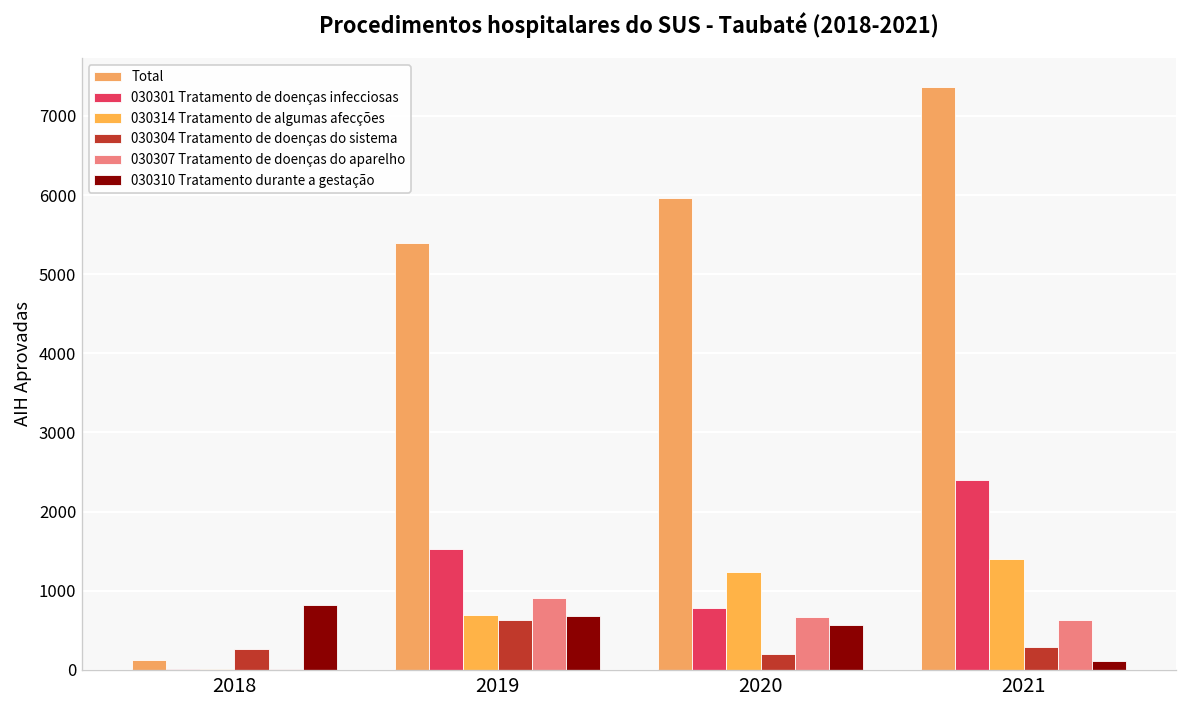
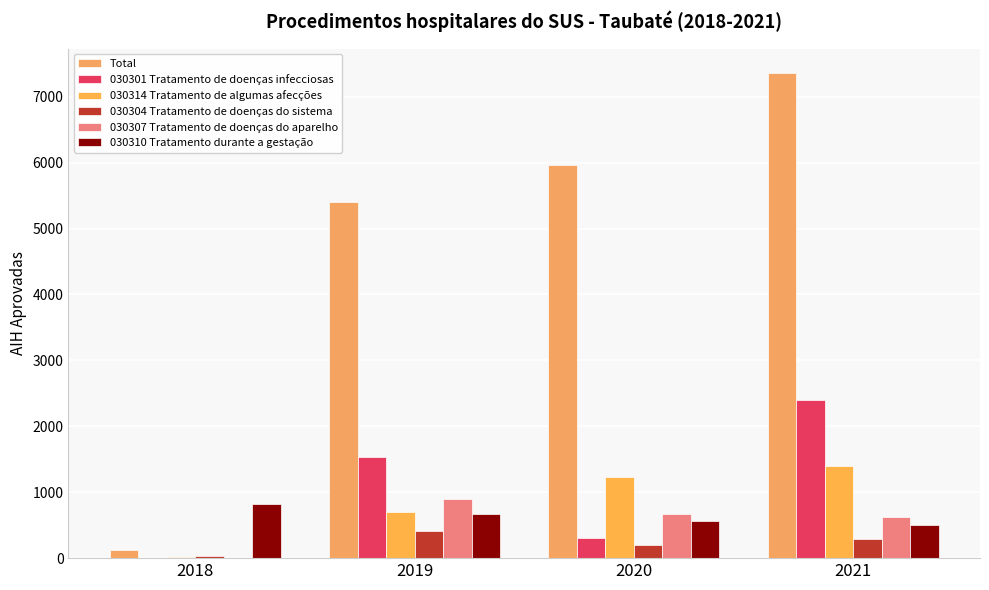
030304 Tratamento de doenças do sistema, 2018: 300 -> 0
030304 Tratamento de doenças do sistema, 2019: 600 -> 400
030301 Tratamento de doenças infecciosas, 2020: 800 -> 300
030310 Tratamento durante a gestação, 2021: 100 -> 500
